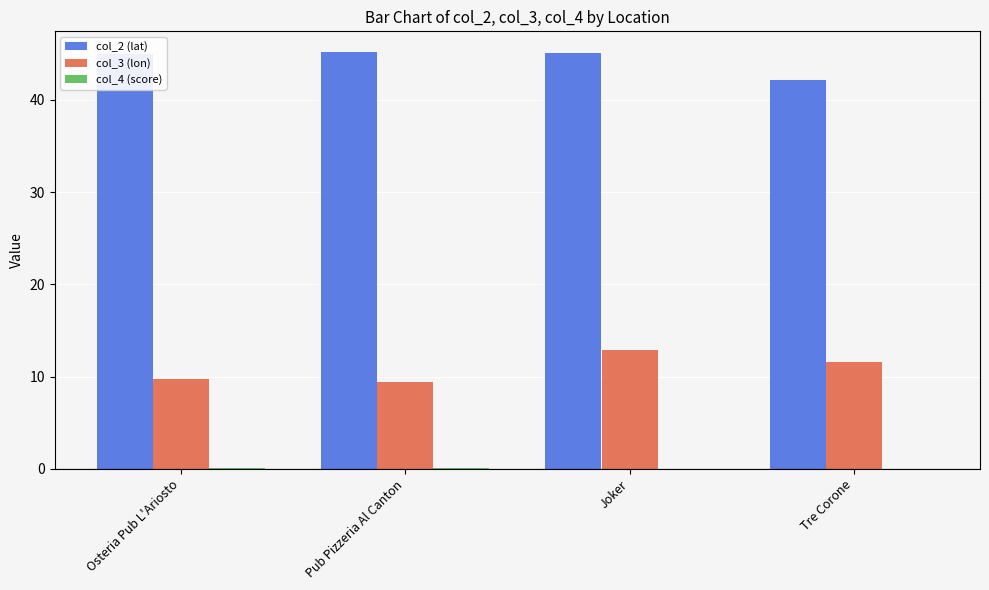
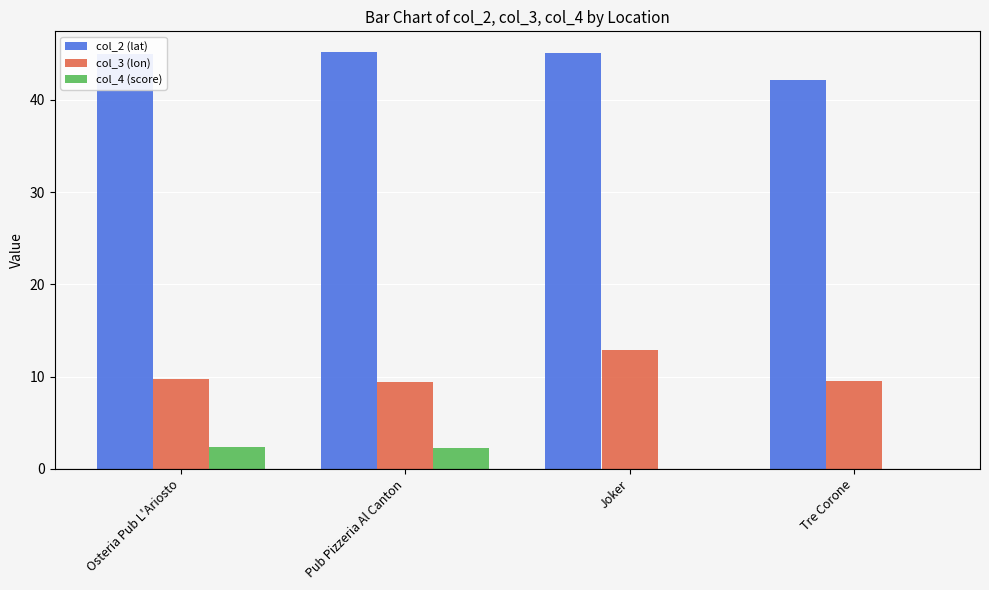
col_4 (score), Osteria Pub L'Ariosto: 0 -> 2
col_4 (score), Pub Pizzeria Al Canton: 0 -> 2
col_3 (lon), Tre Corone: 12 -> 9
